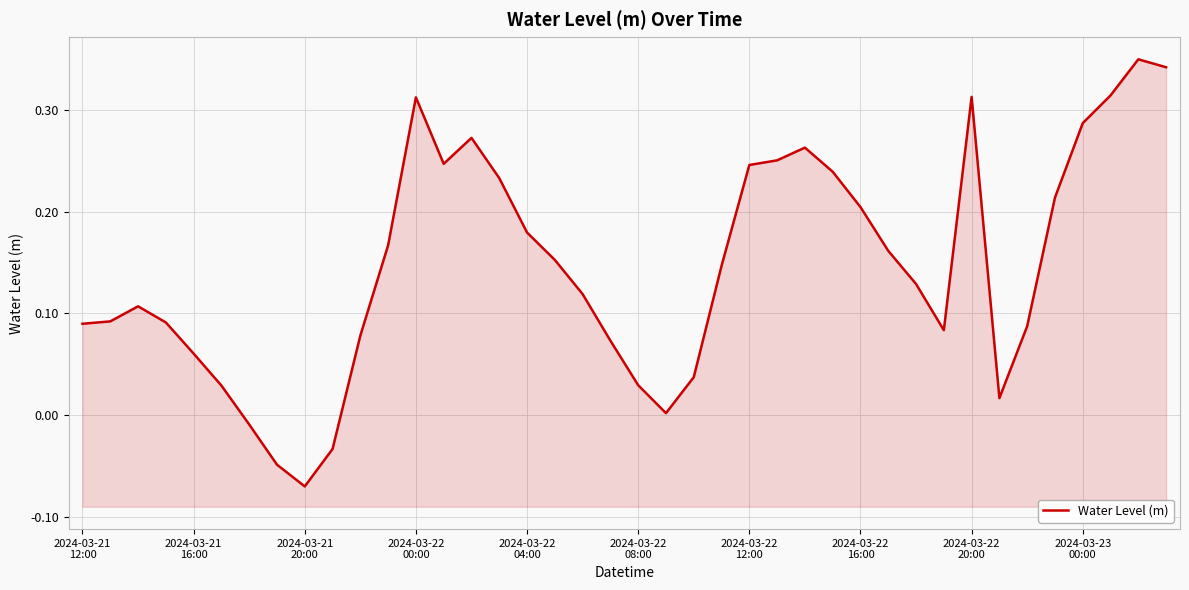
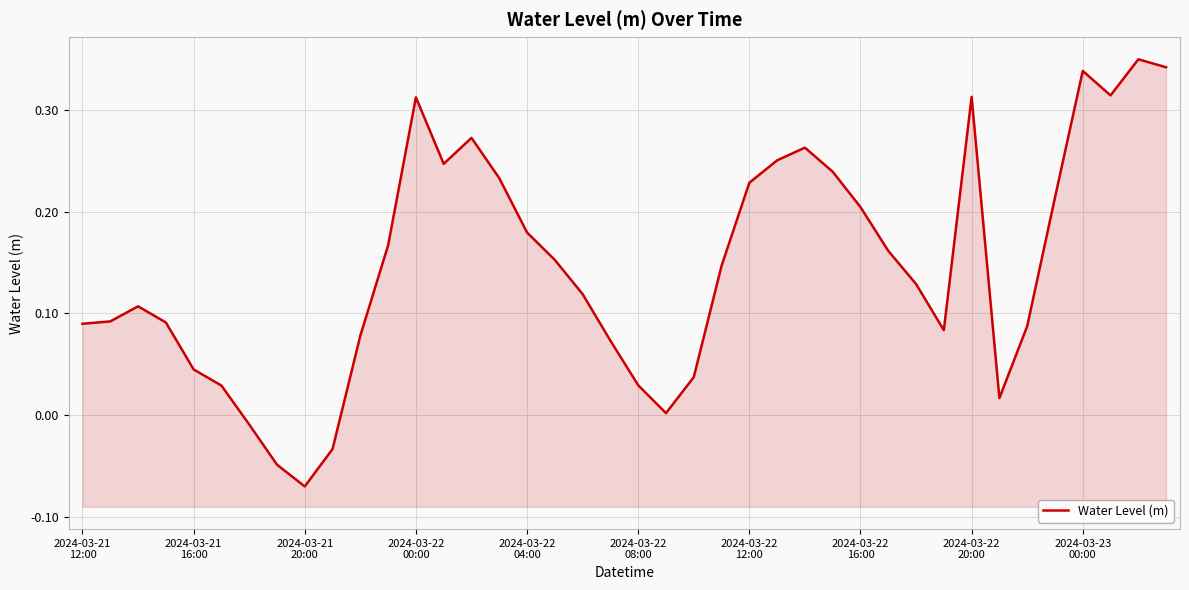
2024-03-21 16:00: 0.061 -> 0.045
2024-03-22 12:00: 0.246 -> 0.229
2024-03-23 00:00: 0.287 -> 0.339
